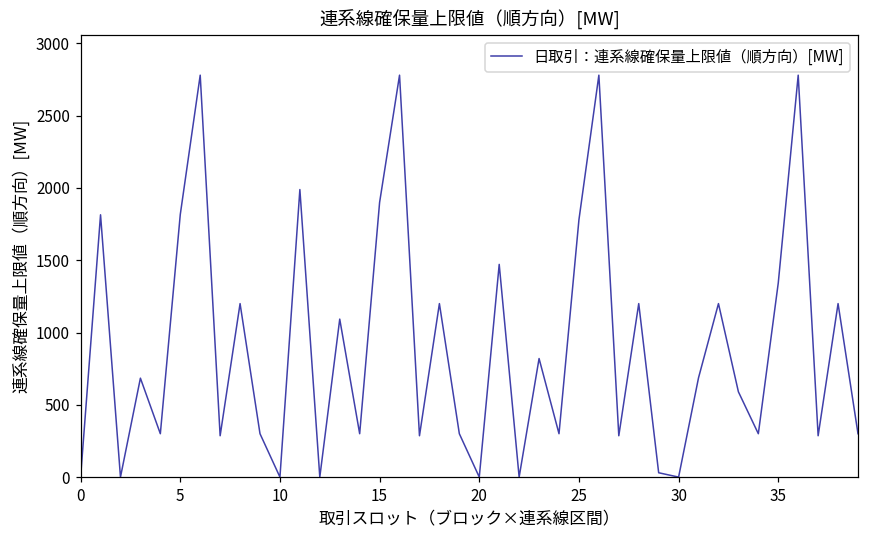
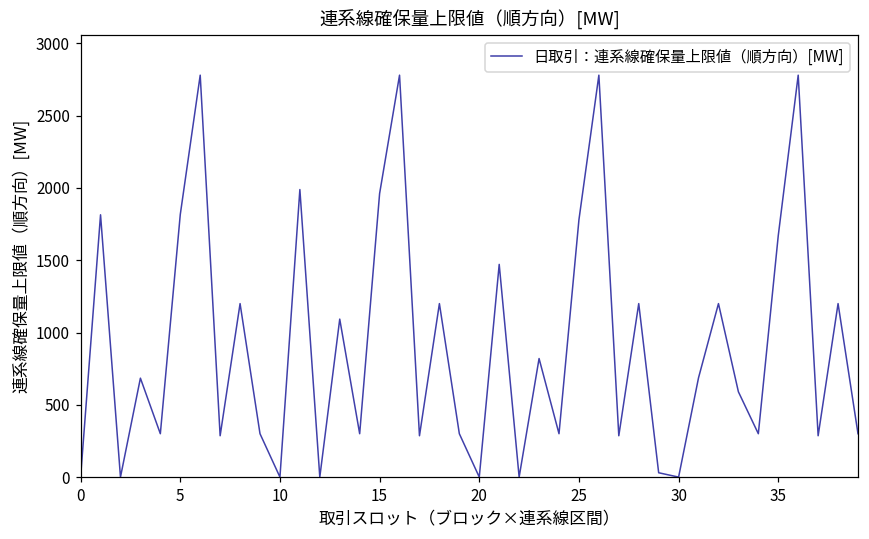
15: 1900 -> 1960
35: 1340 -> 1670
